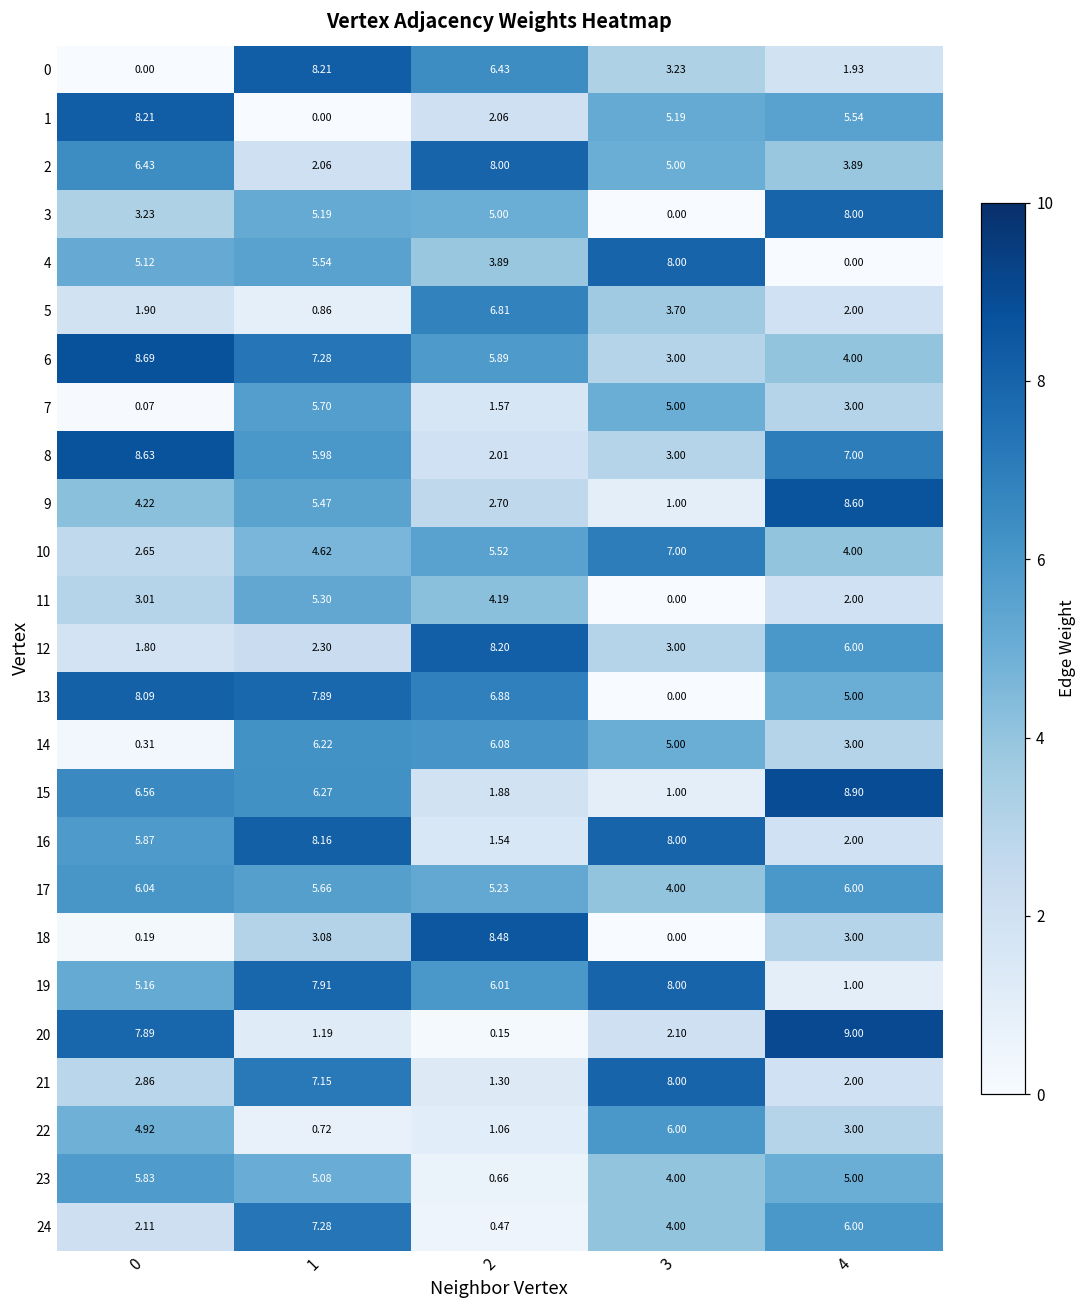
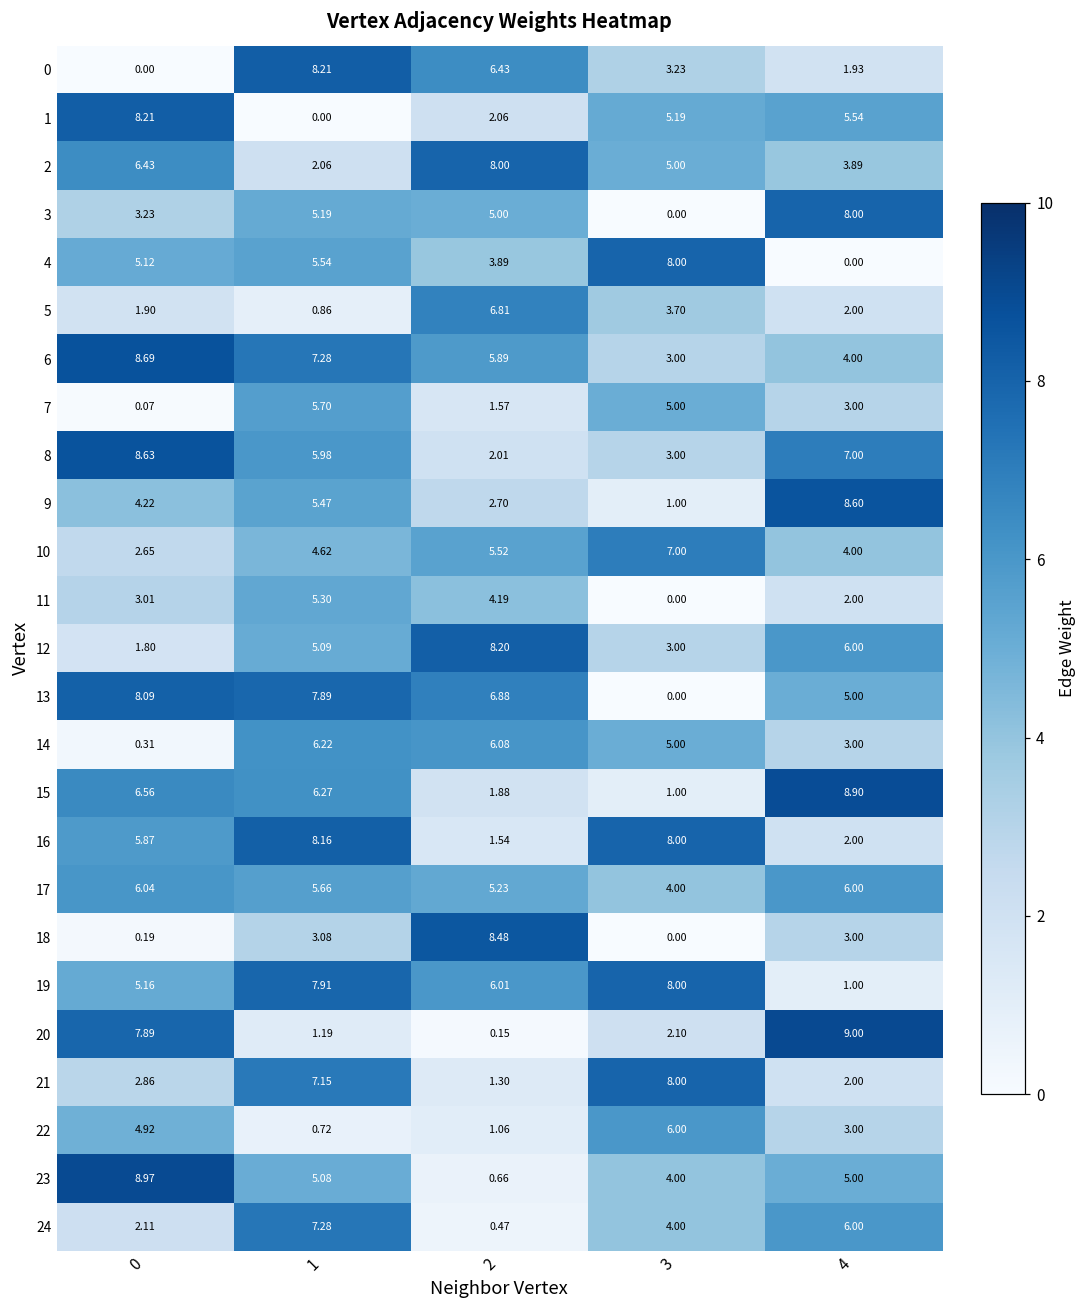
12, 1: 2.30 -> 5.09
23, 0: 5.83 -> 8.97
